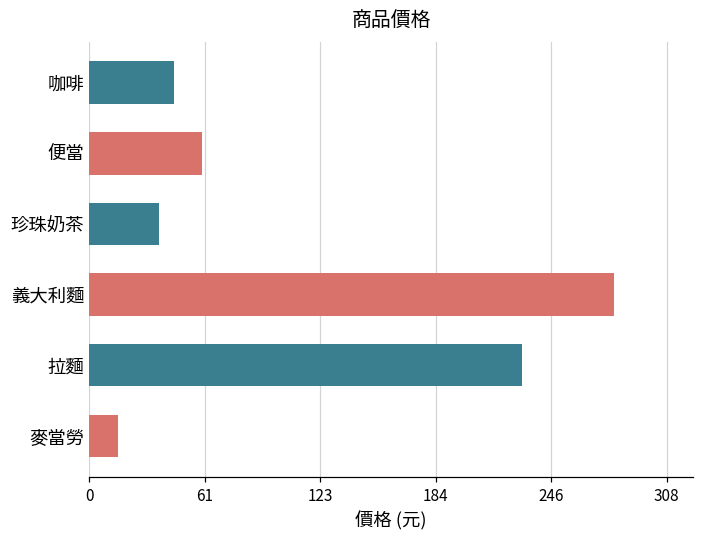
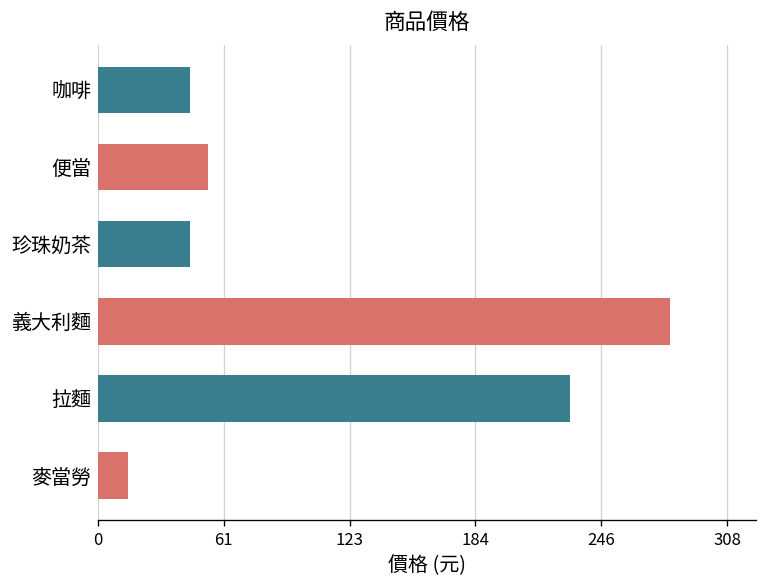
便當: 60 -> 54
珍珠奶茶: 37 -> 45
